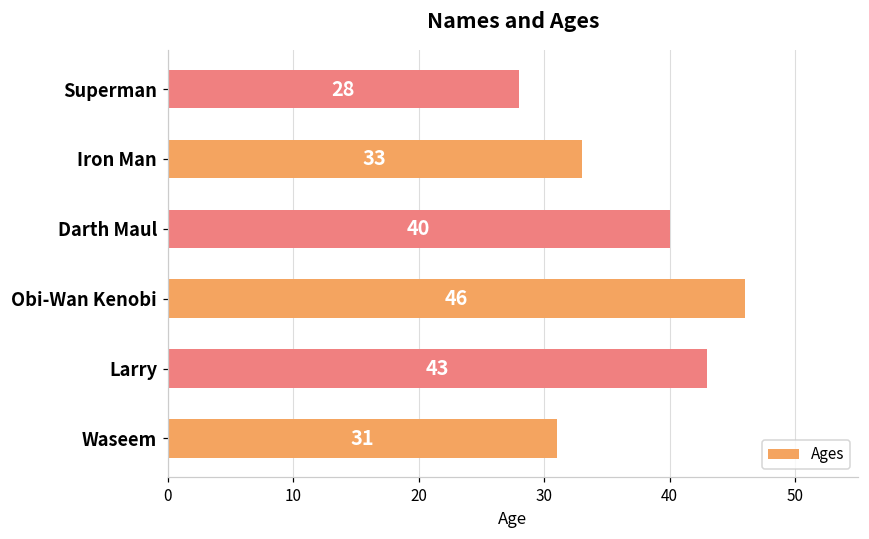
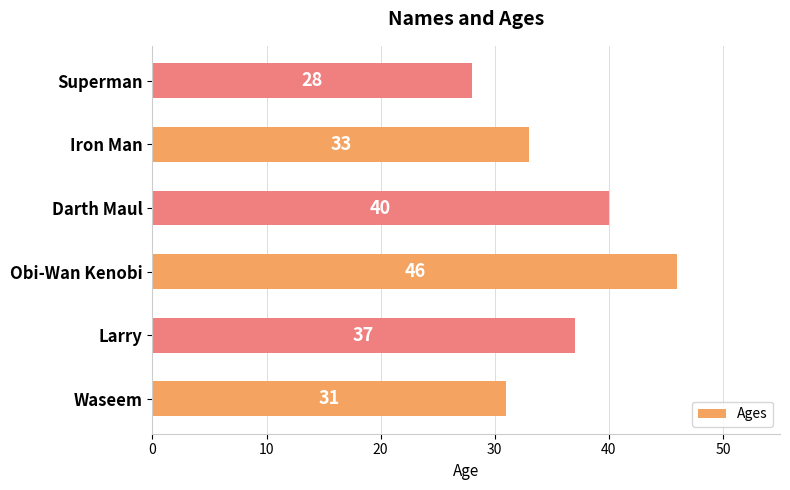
Larry: 43 -> 37
